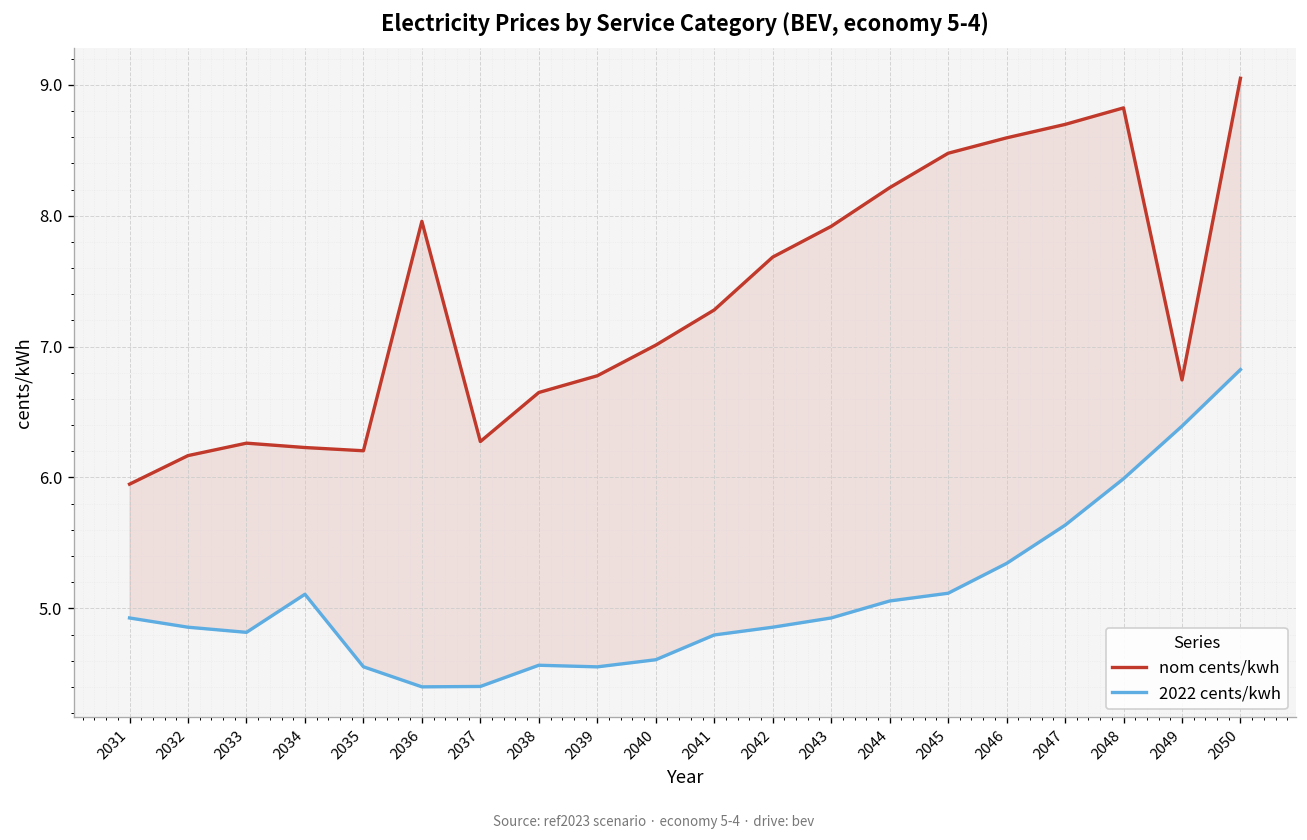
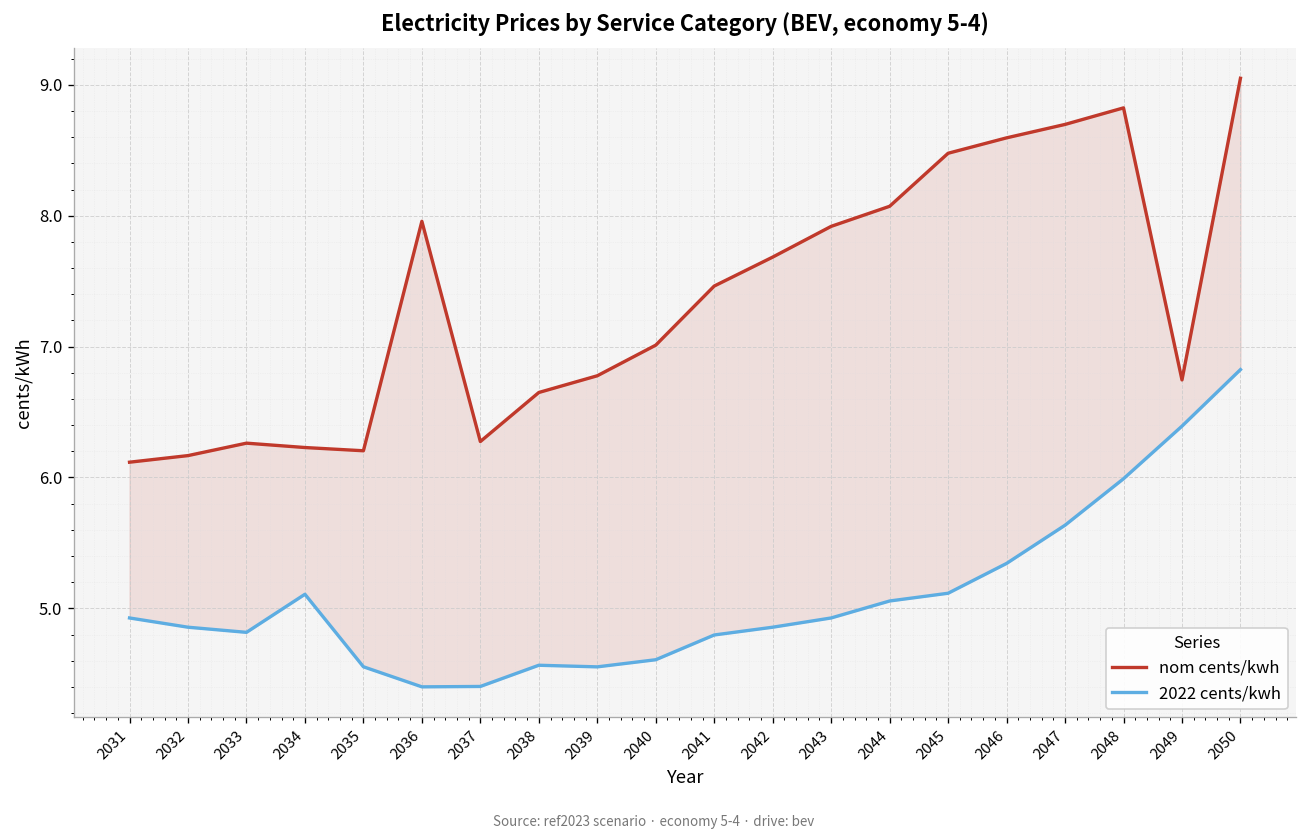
nom cents/kwh, 2031: 5.95 -> 6.12
nom cents/kwh, 2041: 7.28 -> 7.46
nom cents/kwh, 2044: 8.21 -> 8.07
